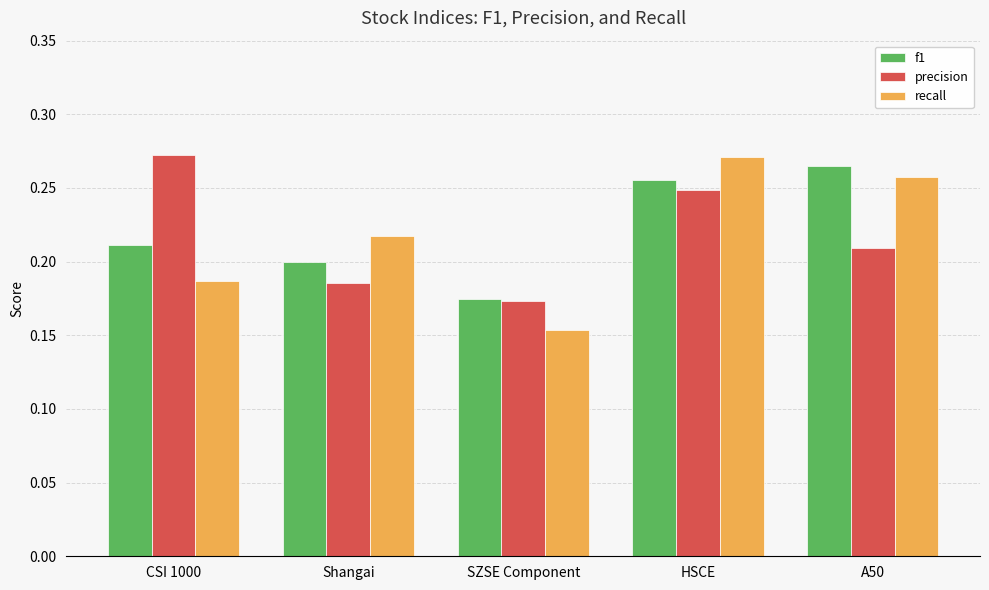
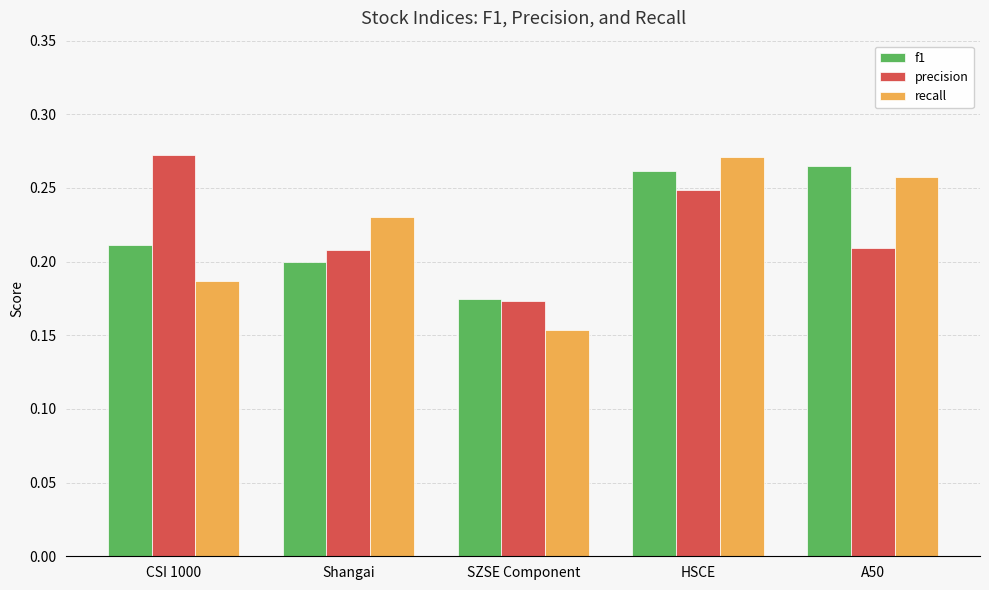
precision, Shangai: 0.185 -> 0.208
recall, Shangai: 0.217 -> 0.230
f1, HSCE: 0.256 -> 0.261
